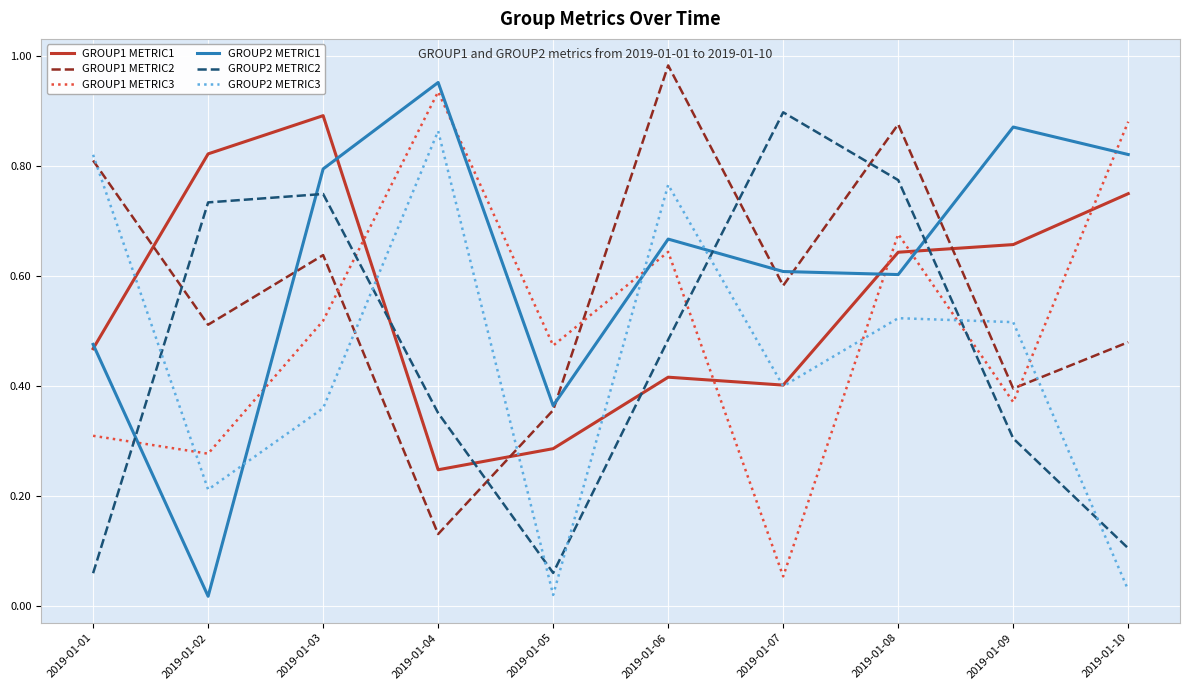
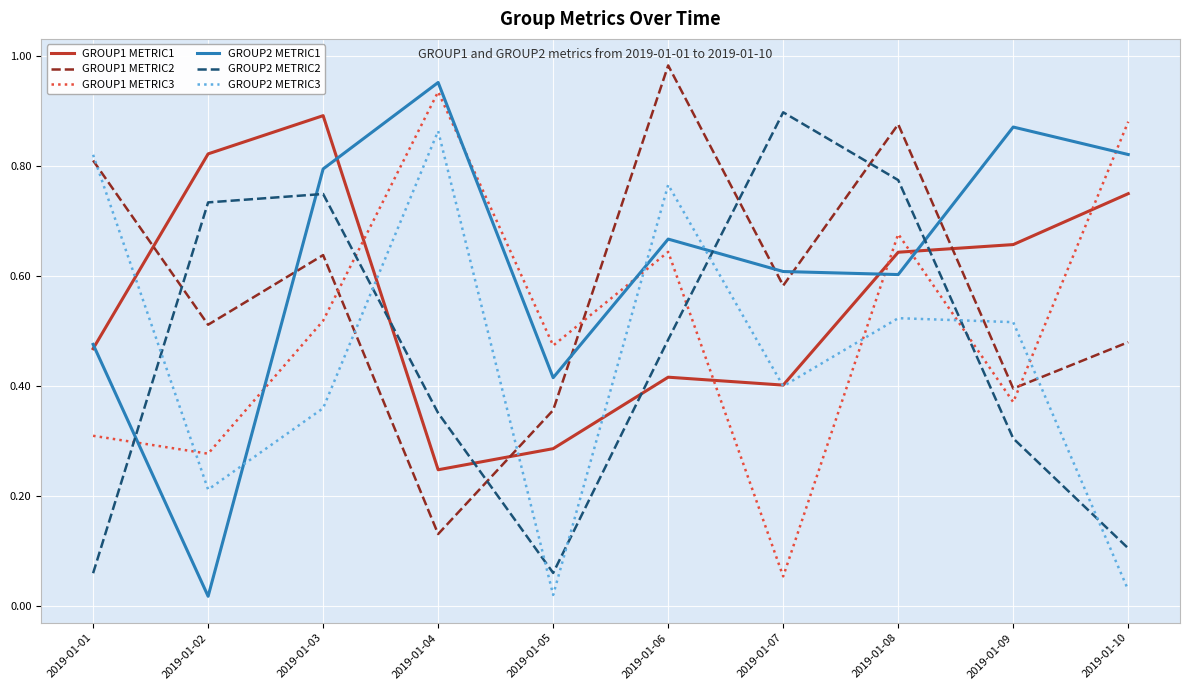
GROUP2 METRIC1, 2019-01-05: 0.36 -> 0.42
